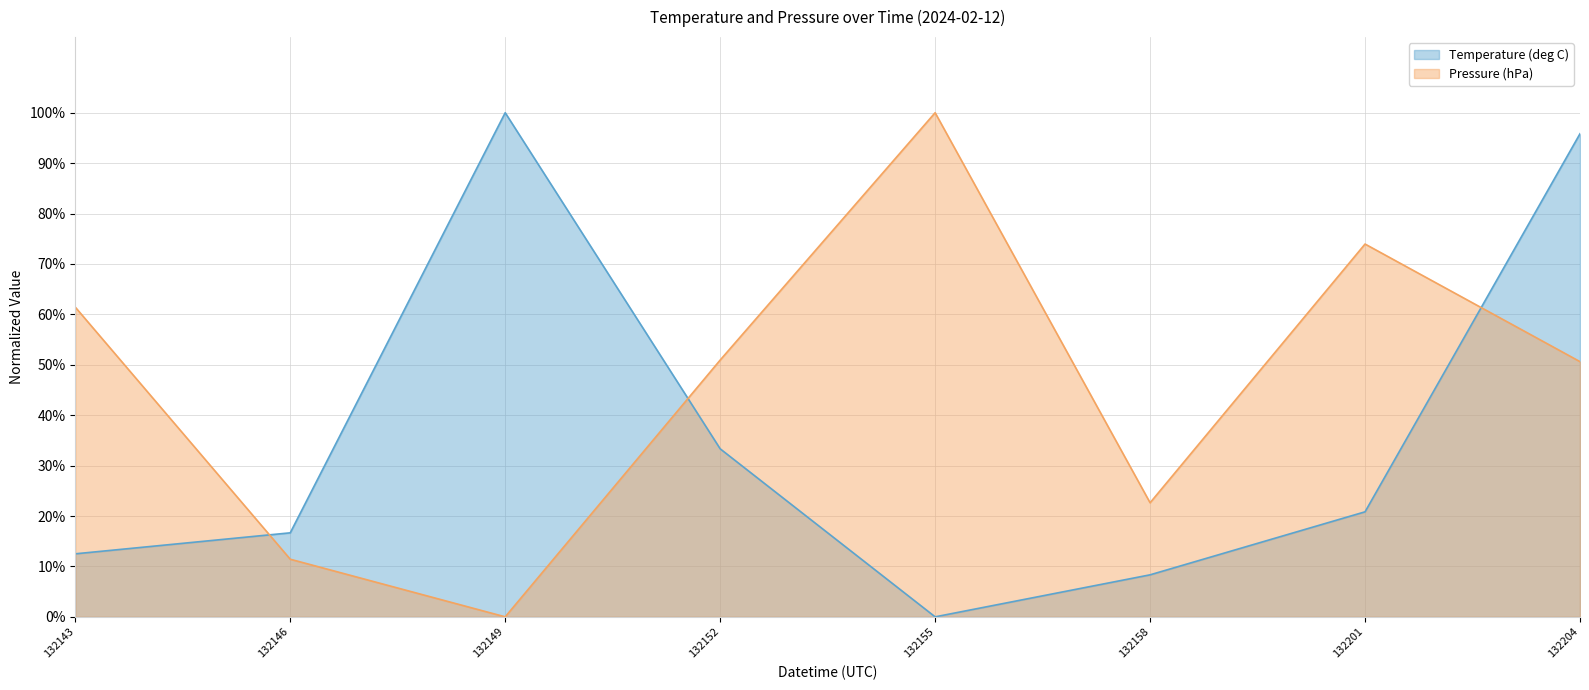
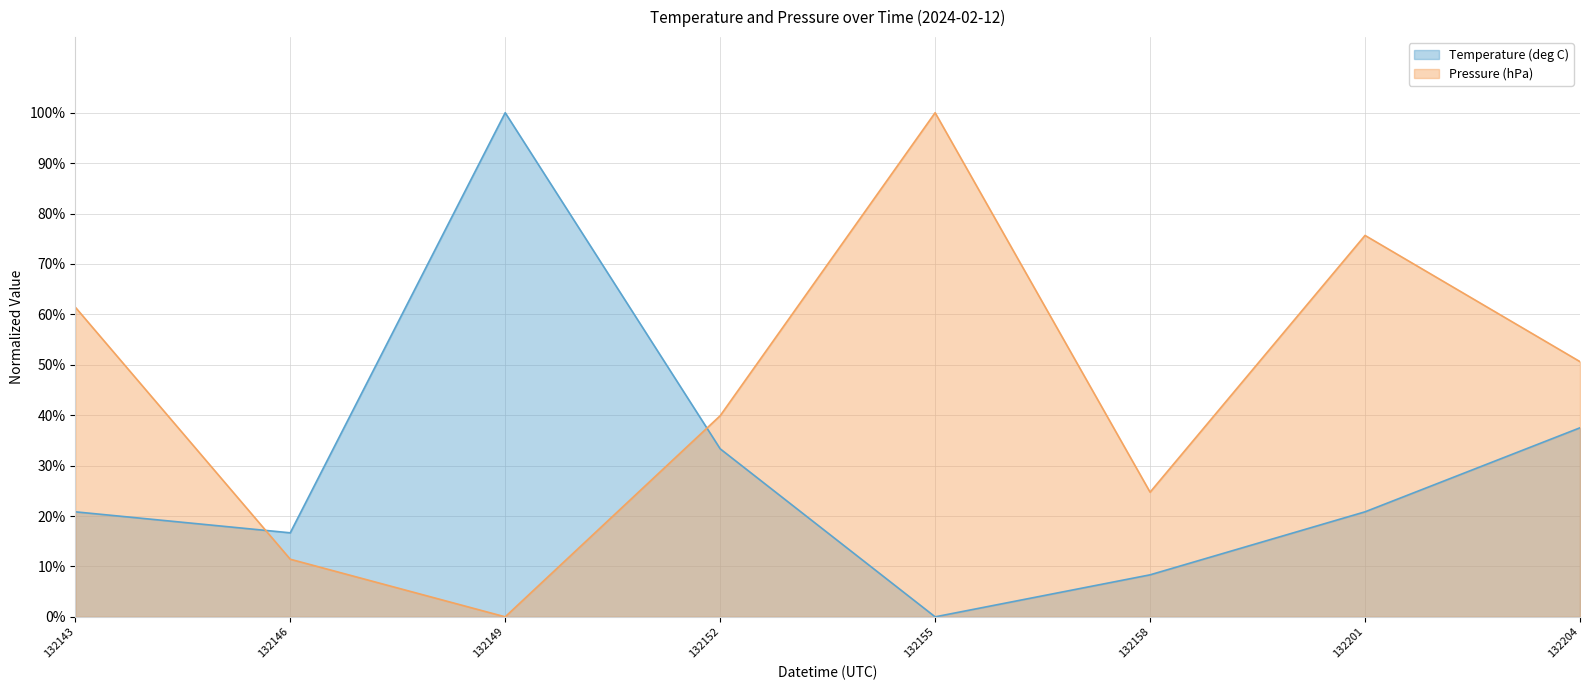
Temperature (deg C), 132143: 12% -> 21%
Pressure (hPa), 132152: 51% -> 40%
Pressure (hPa), 132158: 23% -> 25%
Pressure (hPa), 132201: 74% -> 76%
Temperature (deg C), 132204: 96% -> 37%
